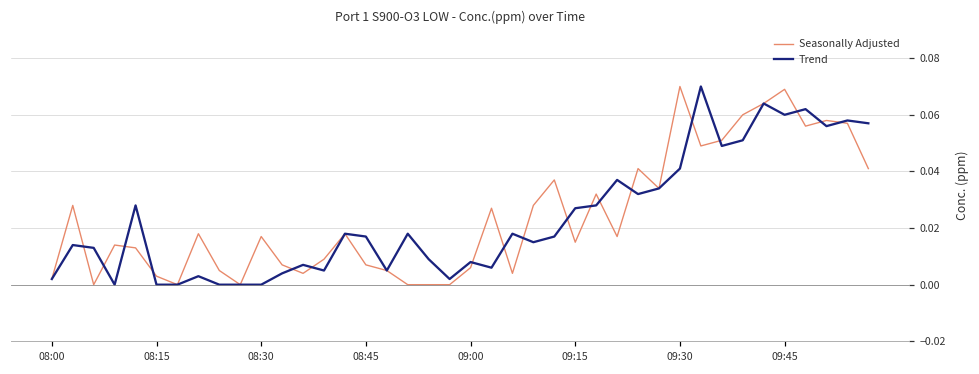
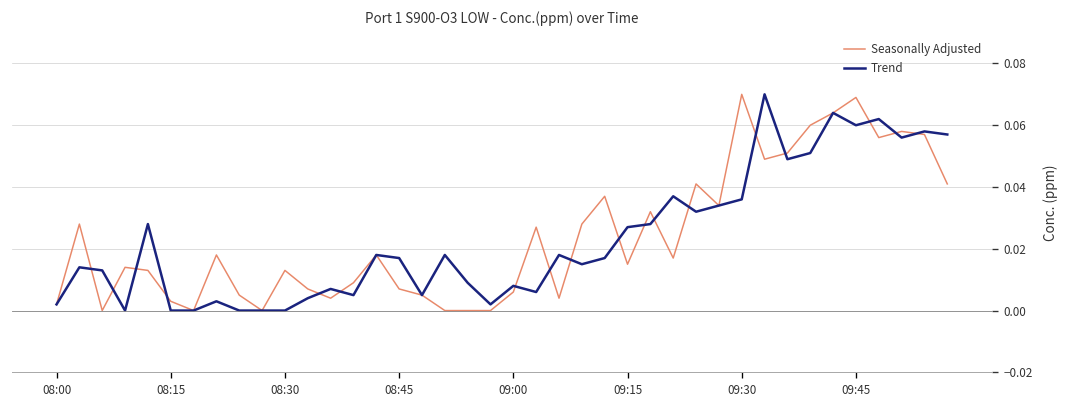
Seasonally Adjusted, 08:30: 0.017 -> 0.013
Trend, 09:30: 0.041 -> 0.036
